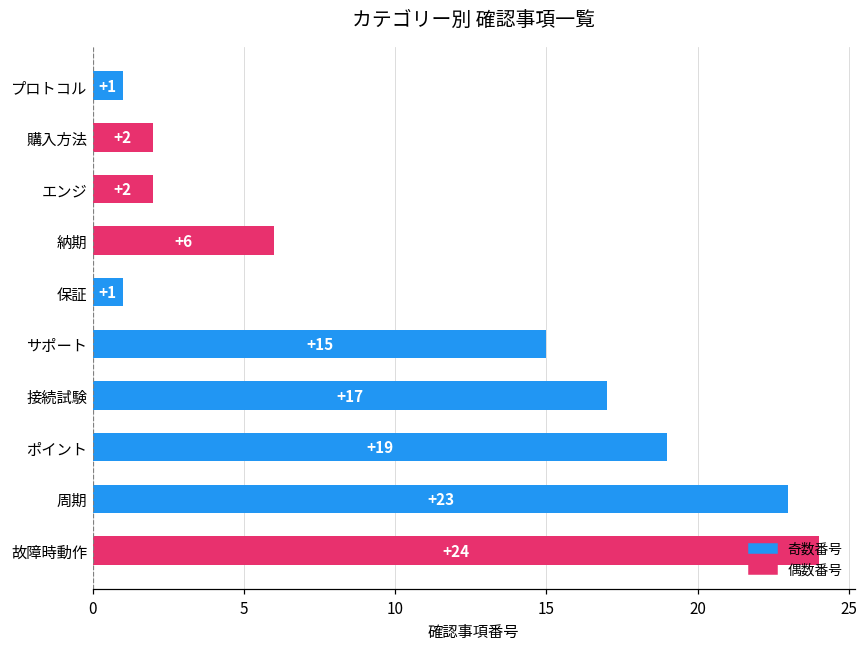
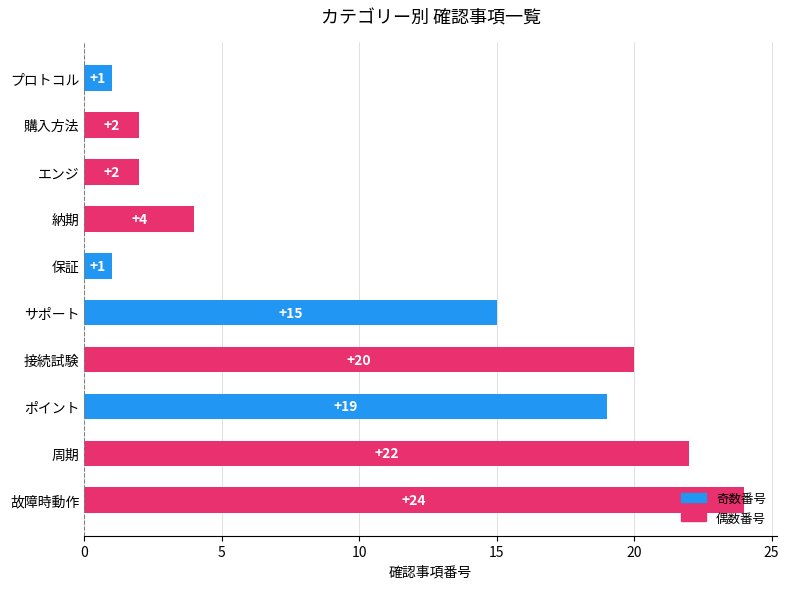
納期: +6 -> +4
接続試験: +17 -> +20
周期: +23 -> +22
